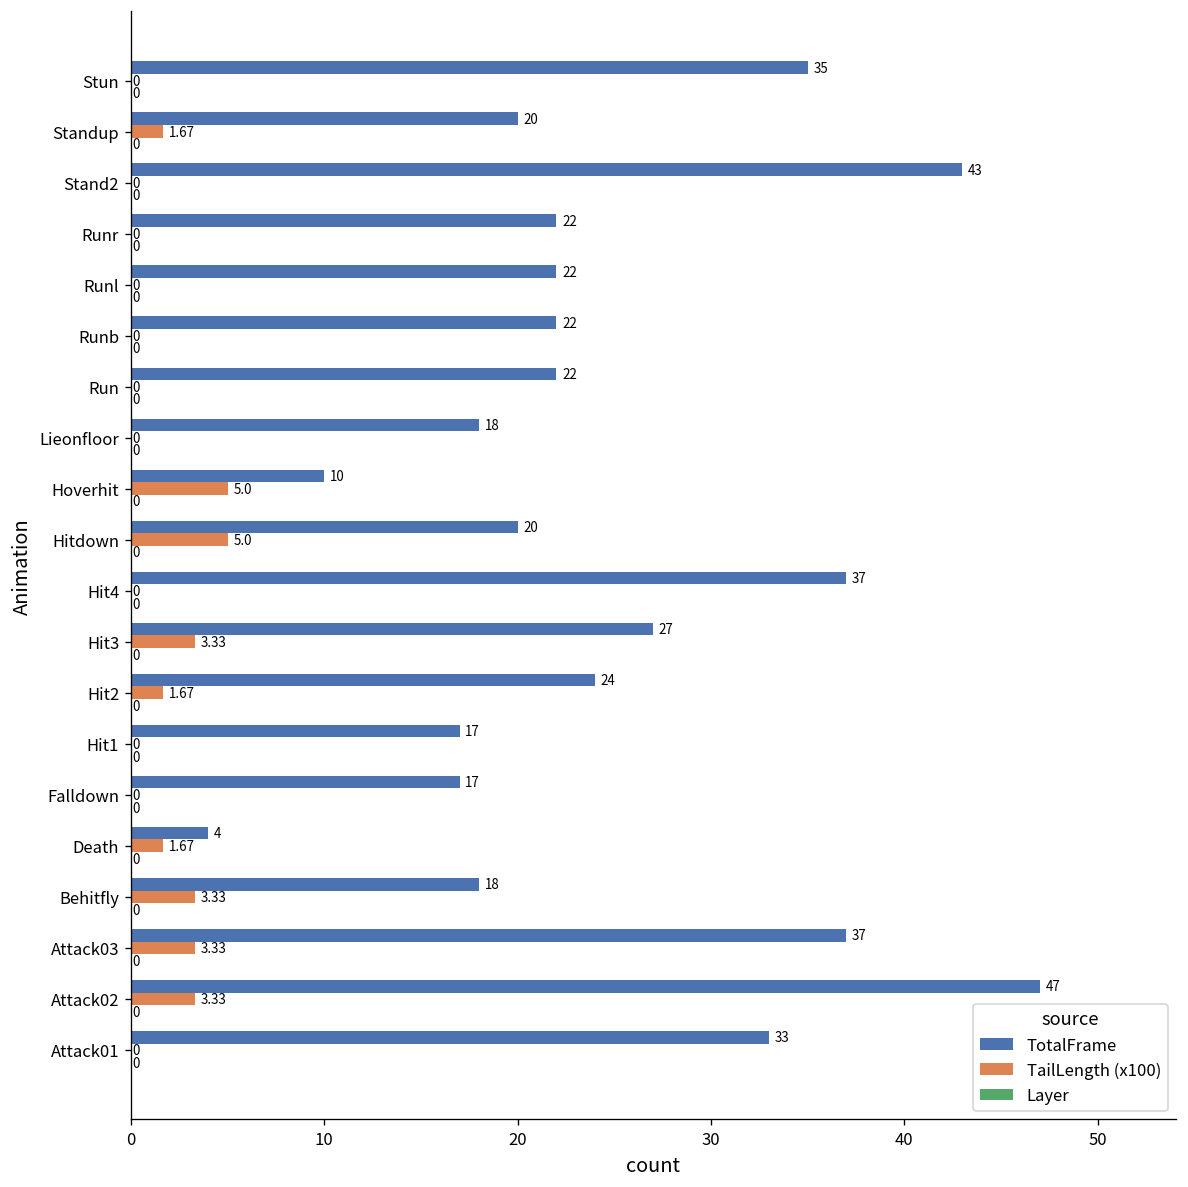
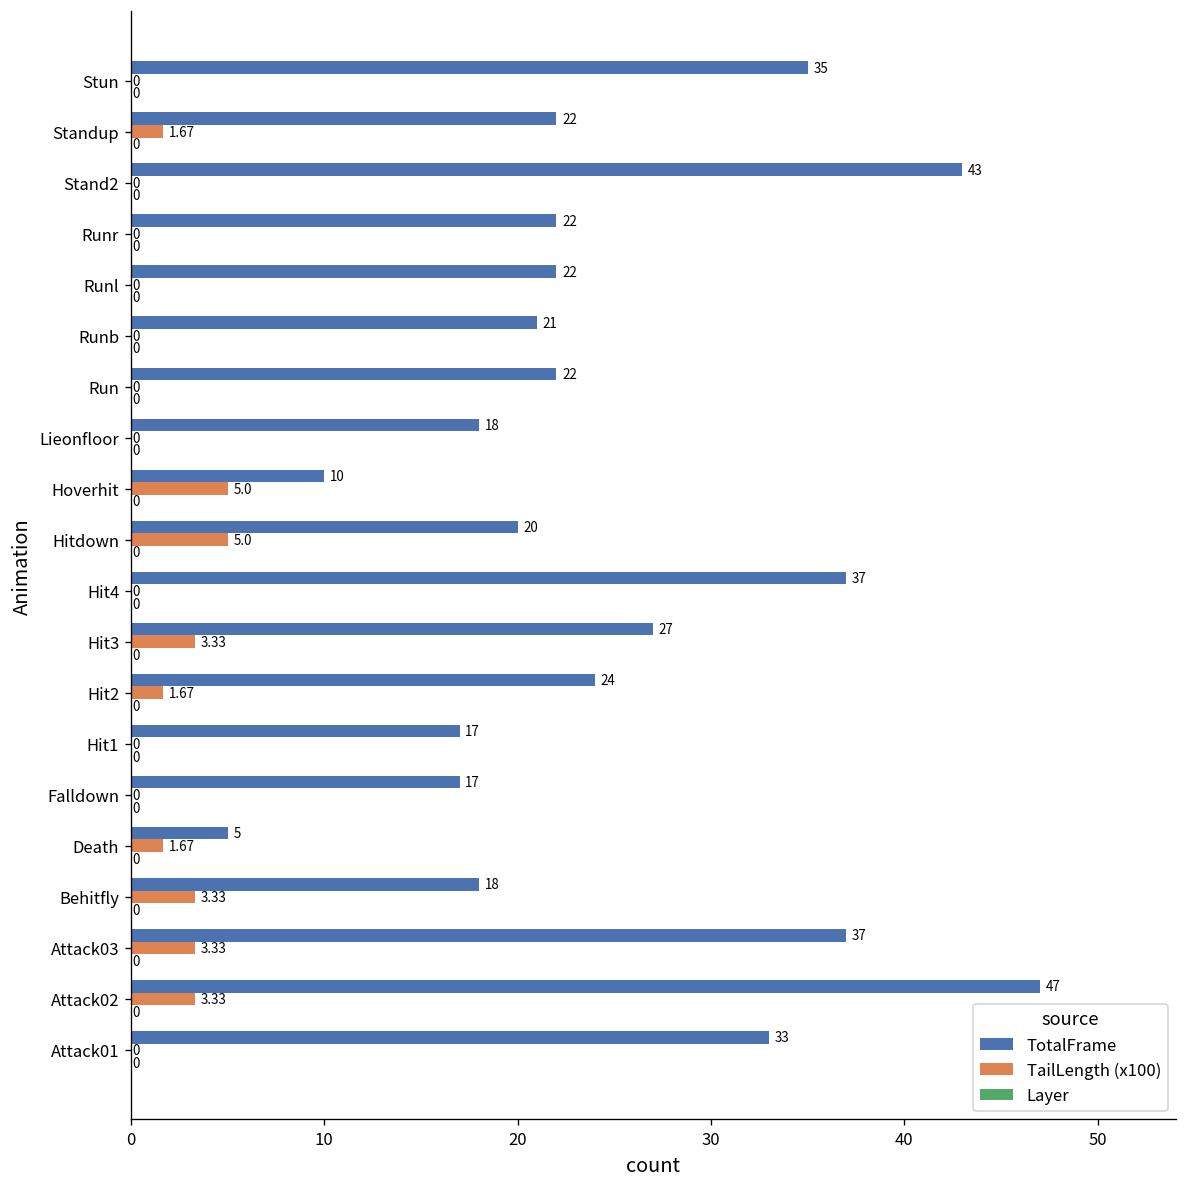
TotalFrame, Standup: 20 -> 22
TotalFrame, Runb: 22 -> 21
TotalFrame, Death: 4 -> 5
